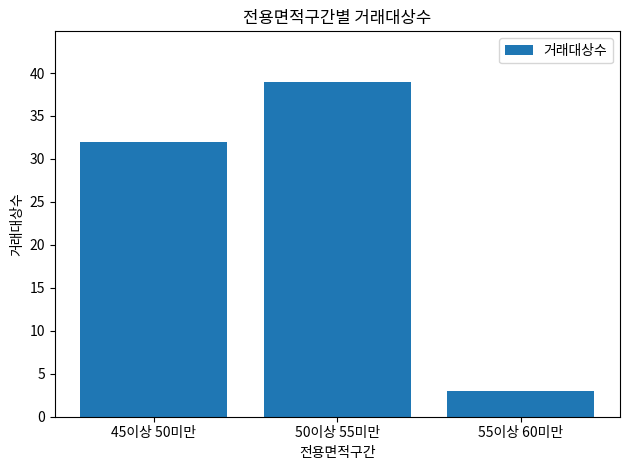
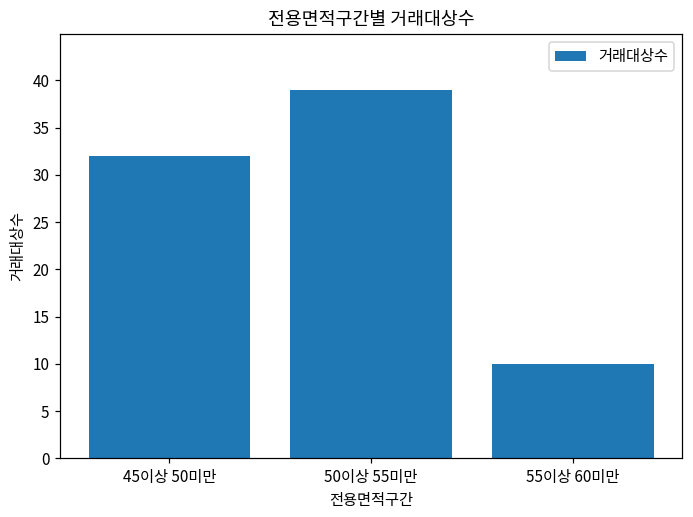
55이상 60미만: 3 -> 10
